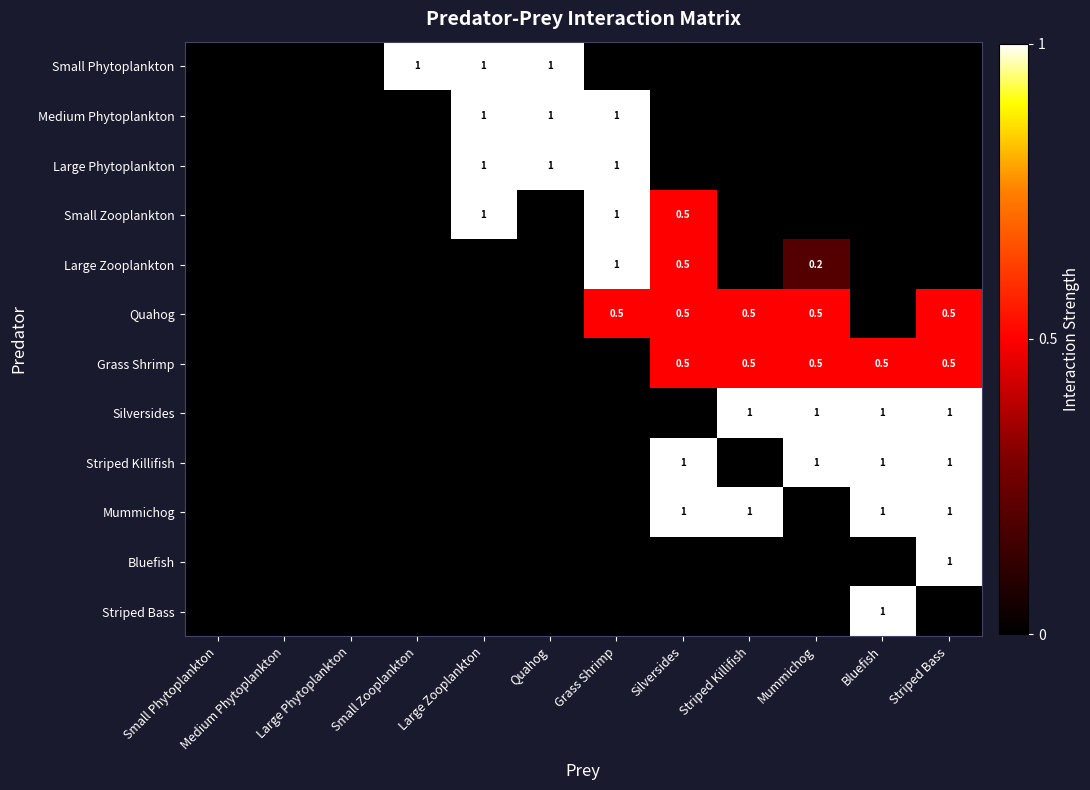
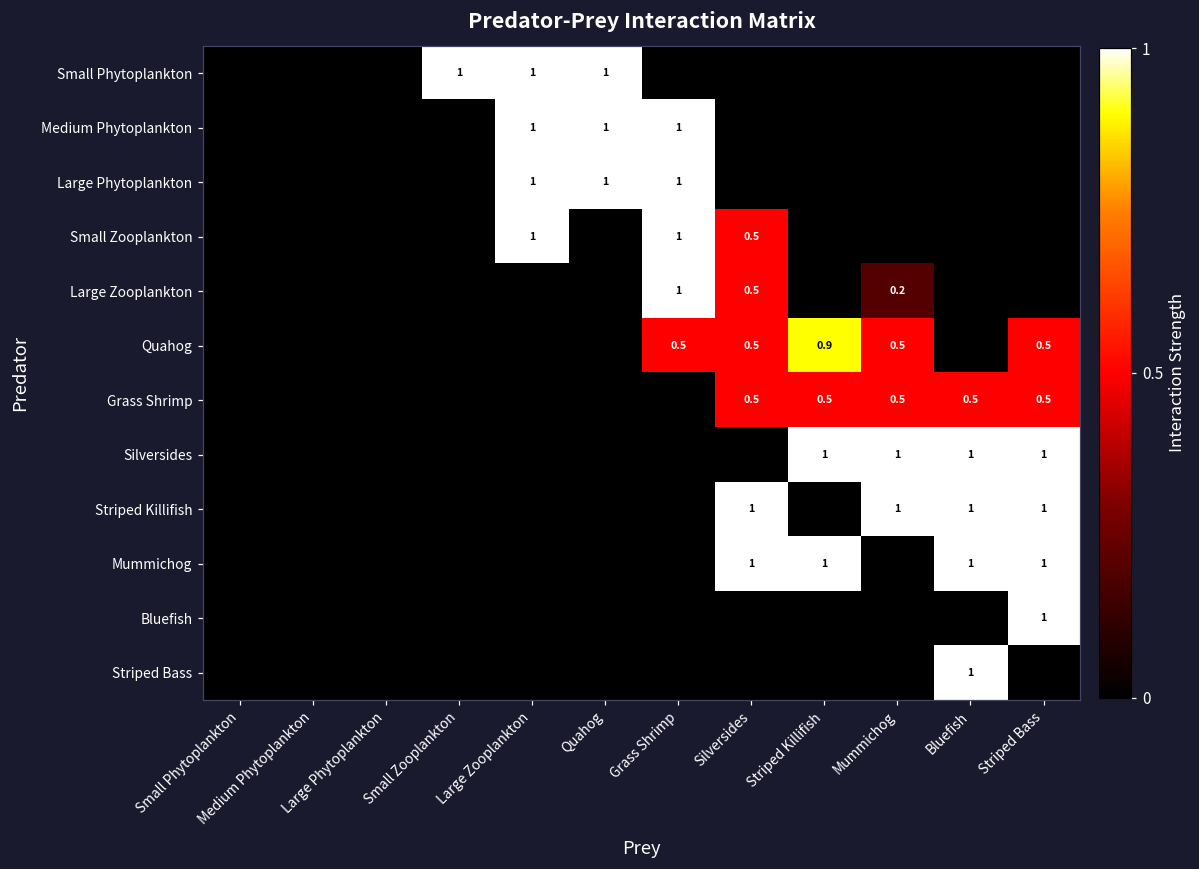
Quahog, Striped Killifish: 0.5 -> 0.9
